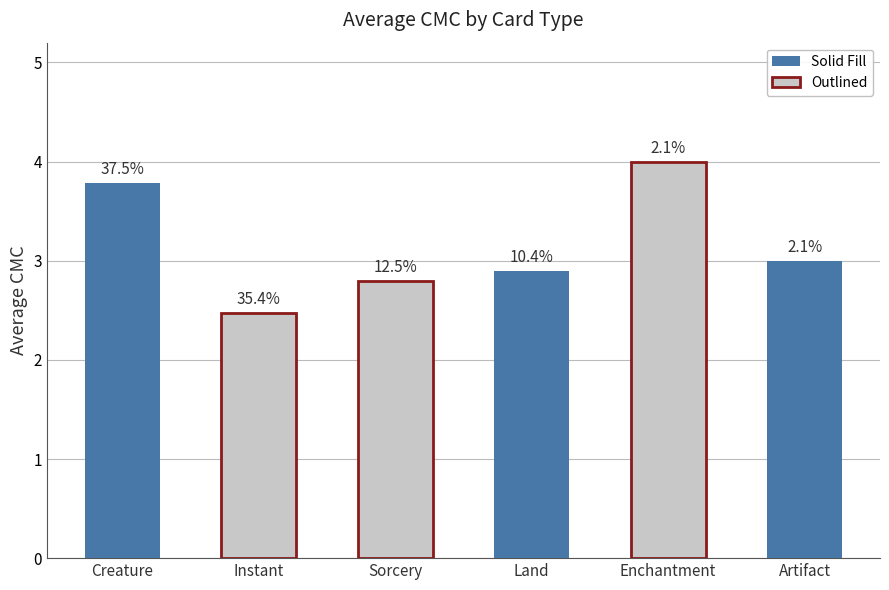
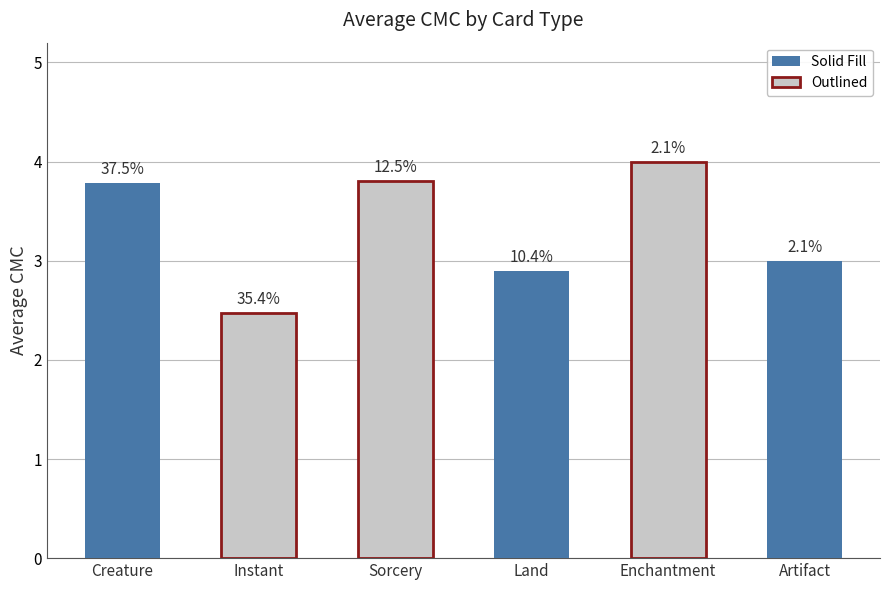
Sorcery: 2.8 -> 3.8
